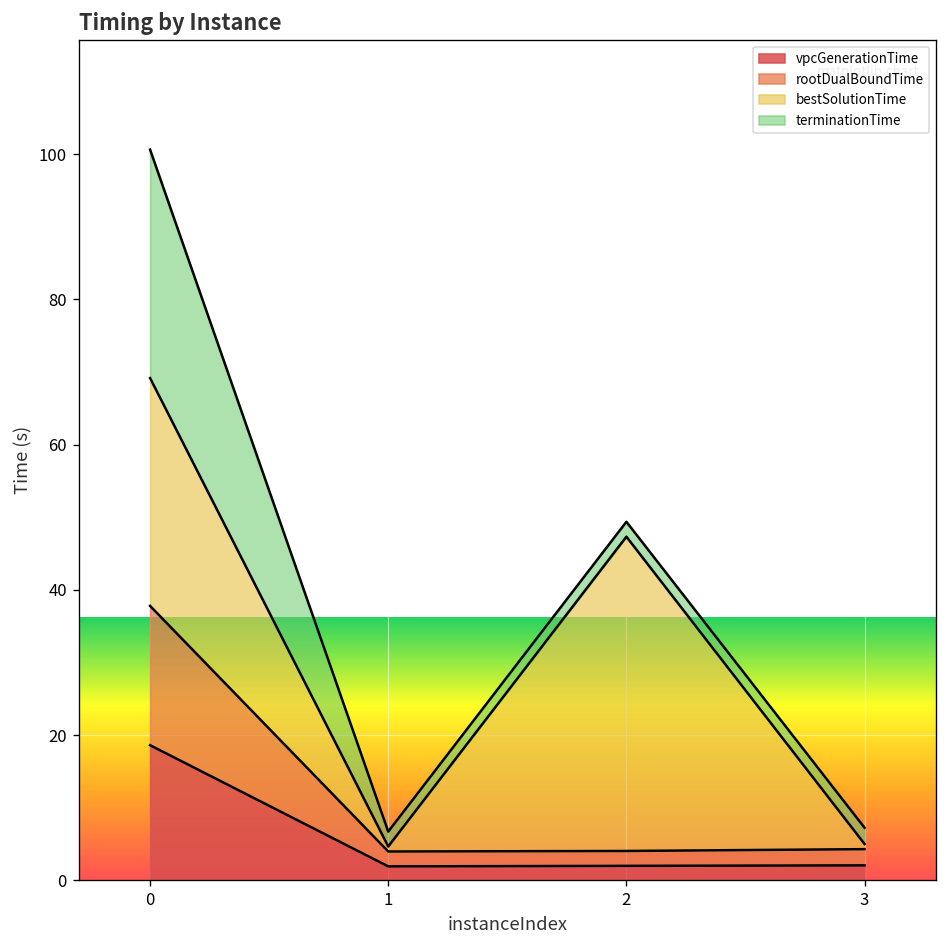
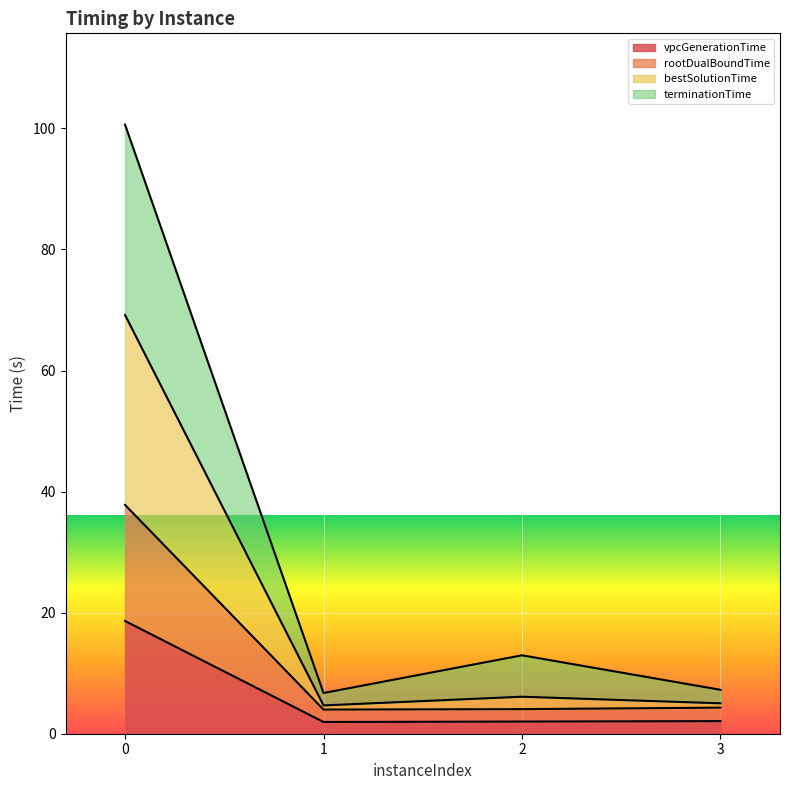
bestSolutionTime, 2: 43 -> 2
terminationTime, 2: 2 -> 7
